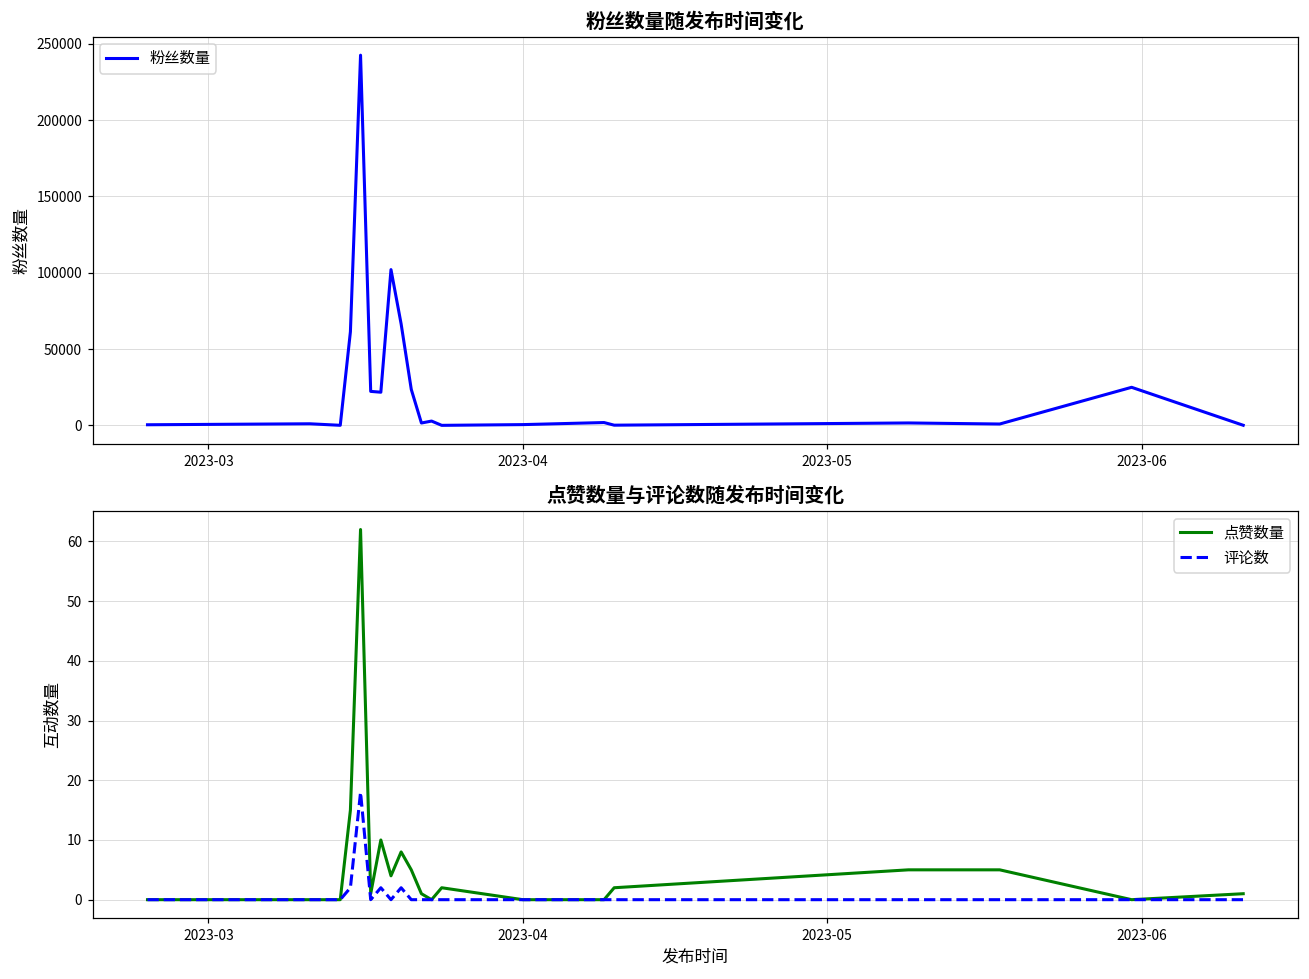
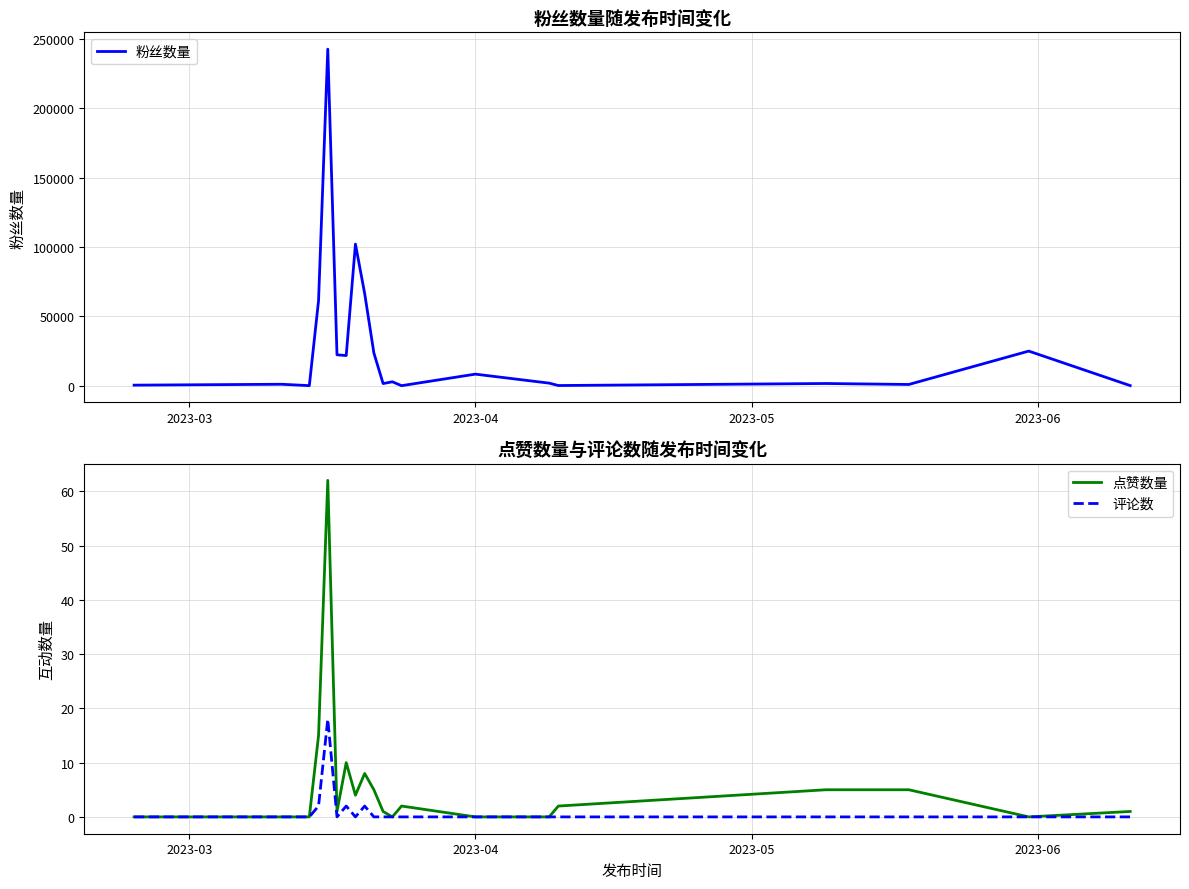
粉丝数量随发布时间变化, 2023-04: 0 -> 8000
